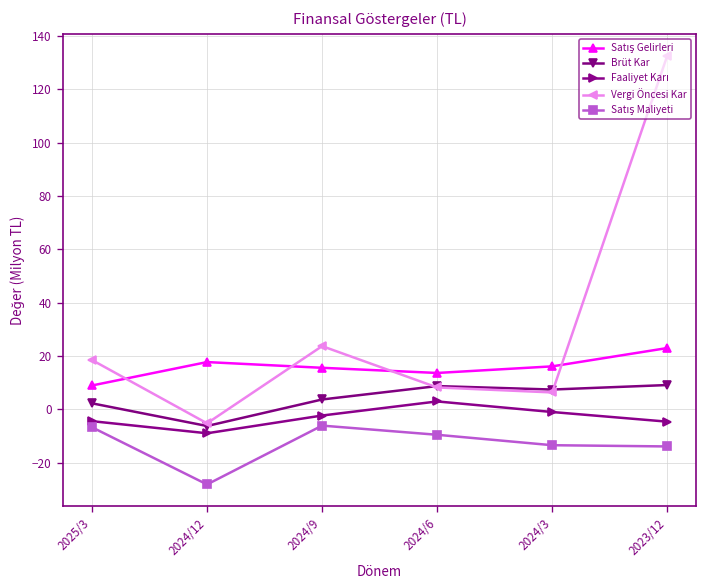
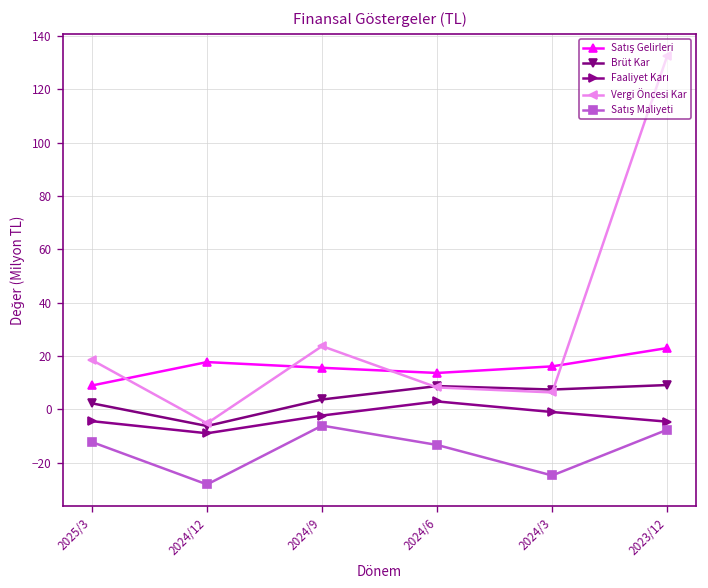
Satış Maliyeti, 2025/3: -7 -> -12
Satış Maliyeti, 2024/6: -9 -> -13
Satış Maliyeti, 2024/3: -13 -> -25
Satış Maliyeti, 2023/12: -14 -> -8
